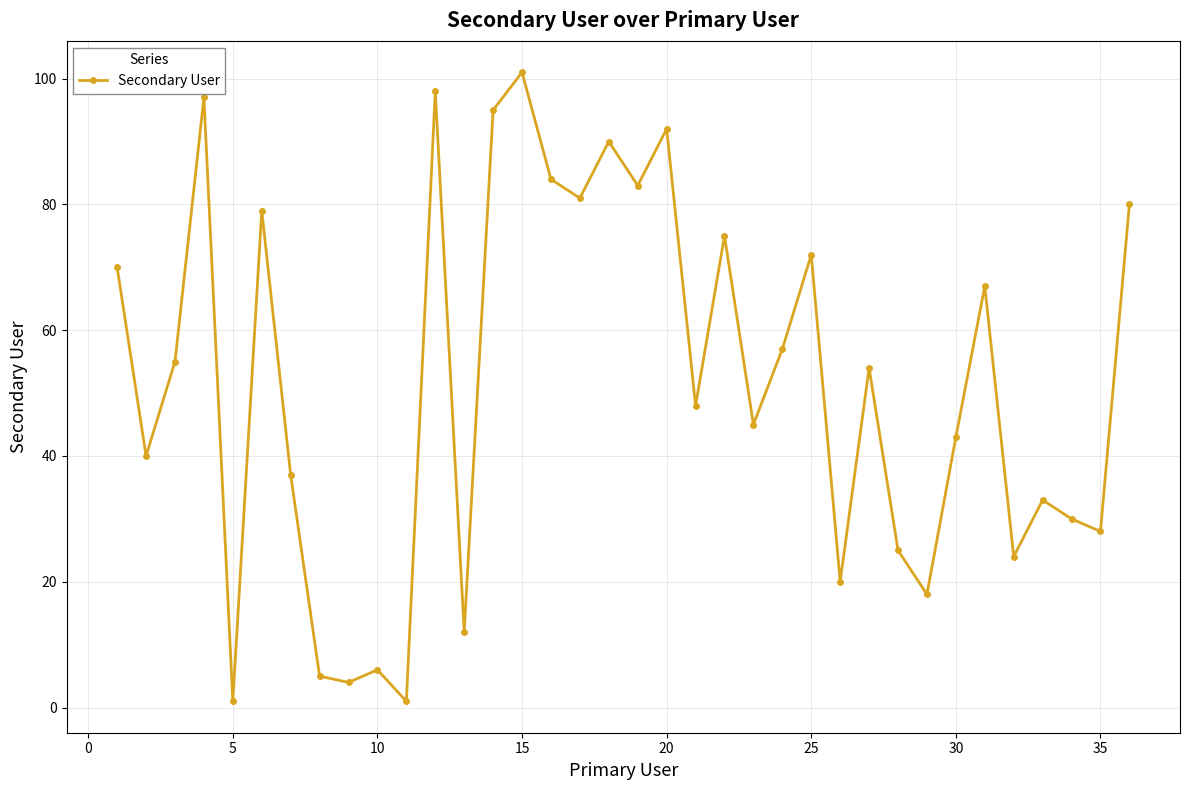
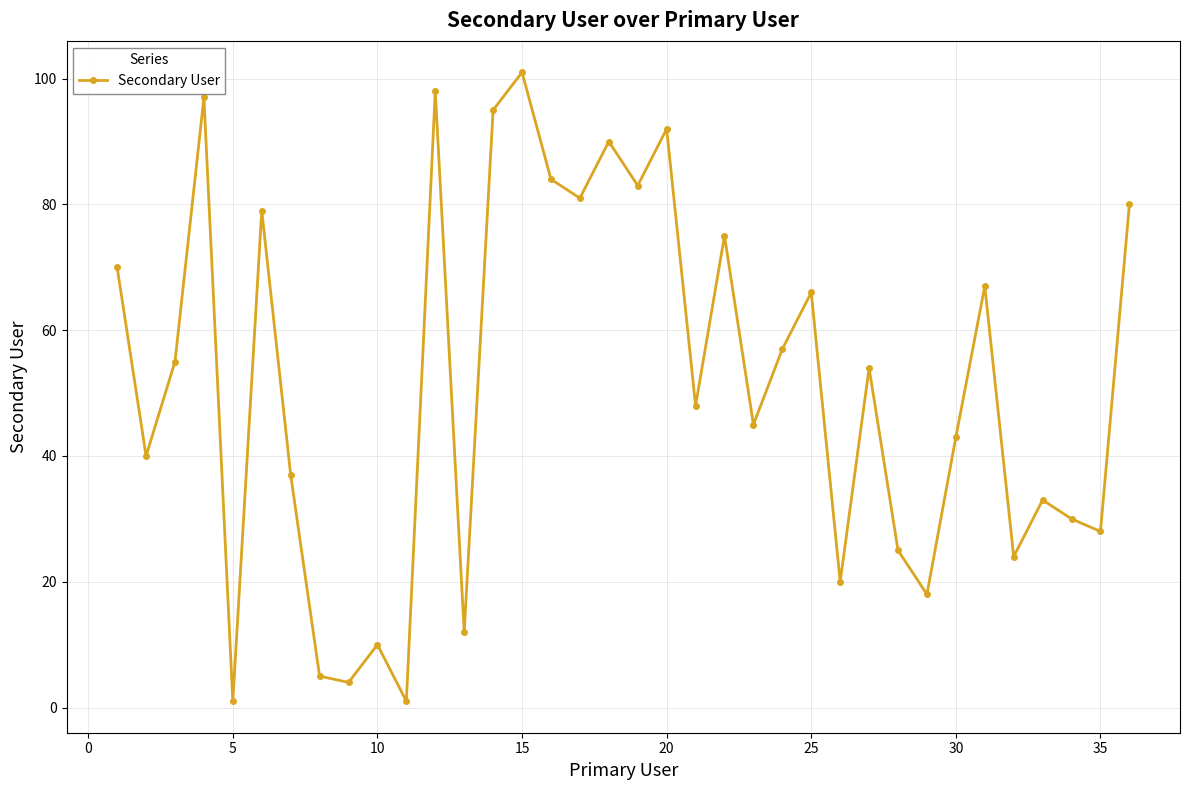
10: 6 -> 10
25: 72 -> 66
